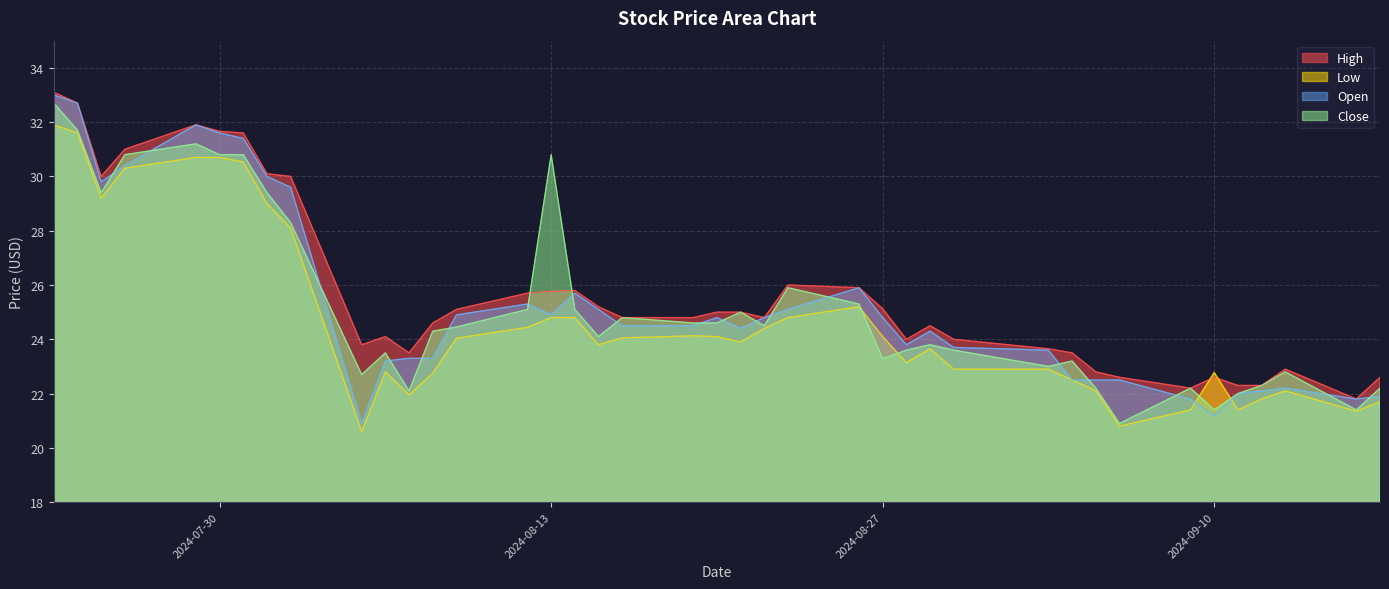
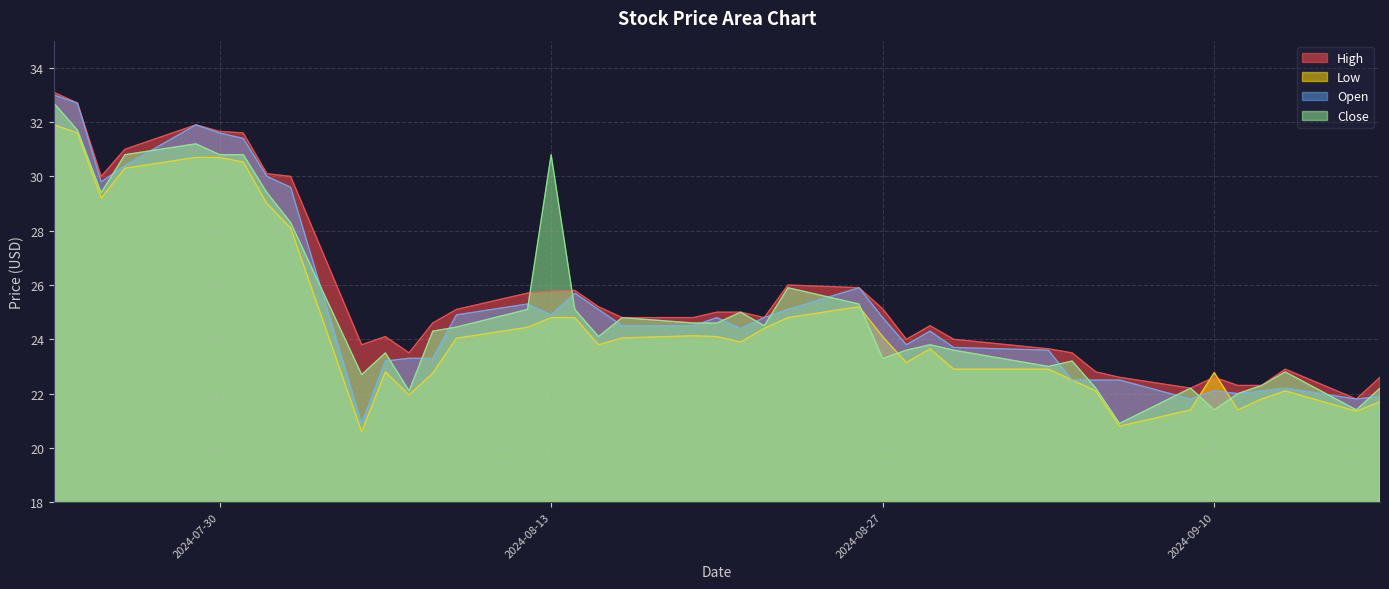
Open, 2024-09-10: 21.2 -> 22.1
